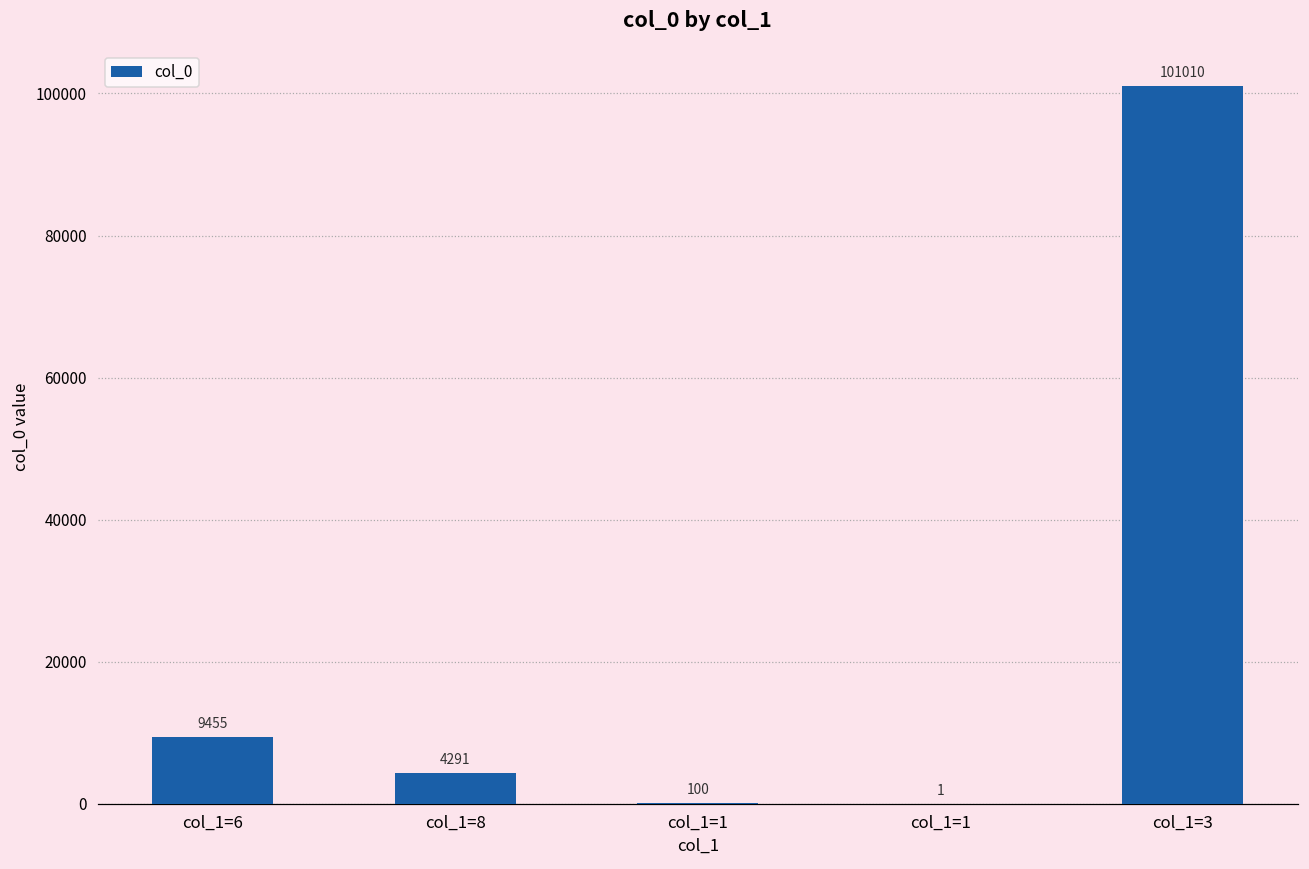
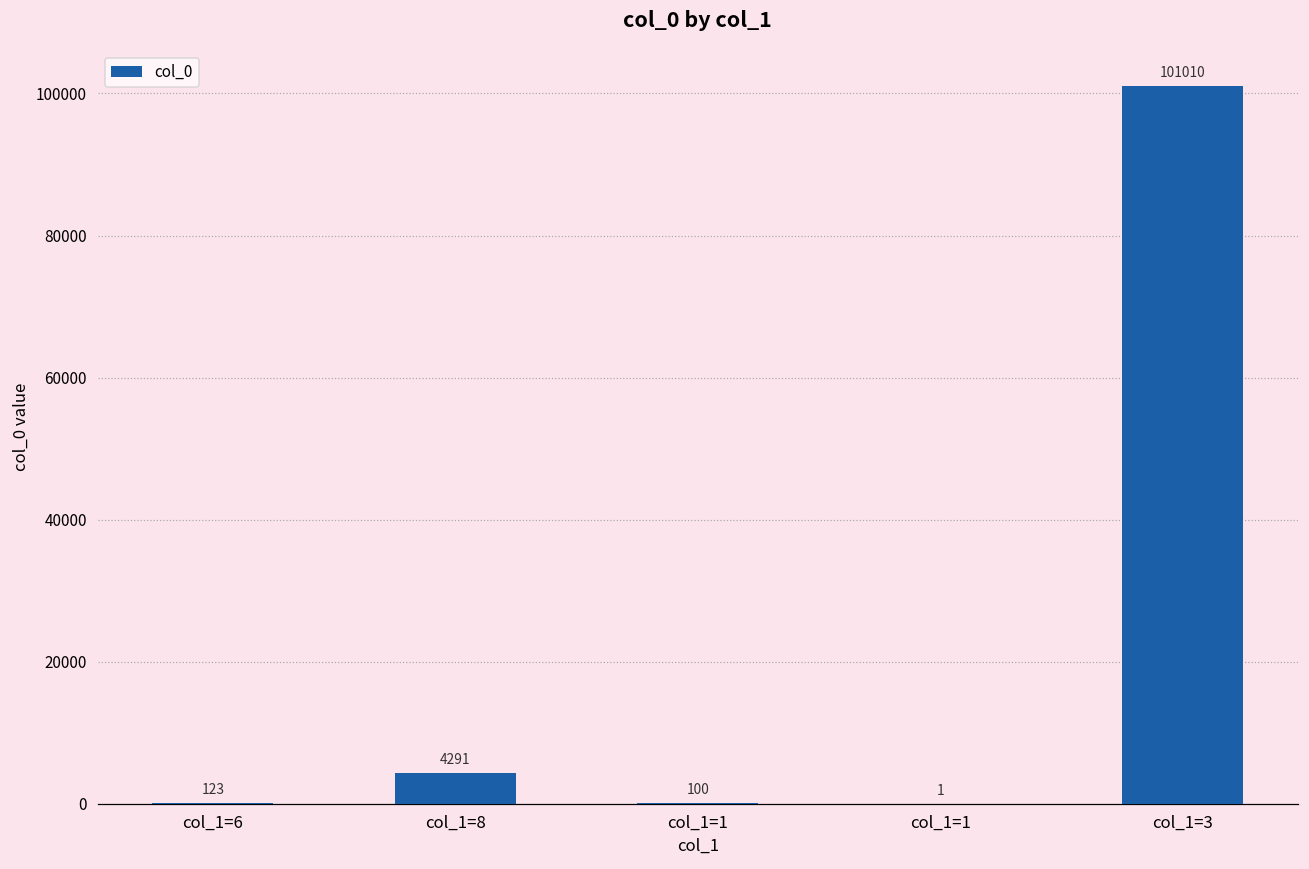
col_1=6: 9455 -> 123
